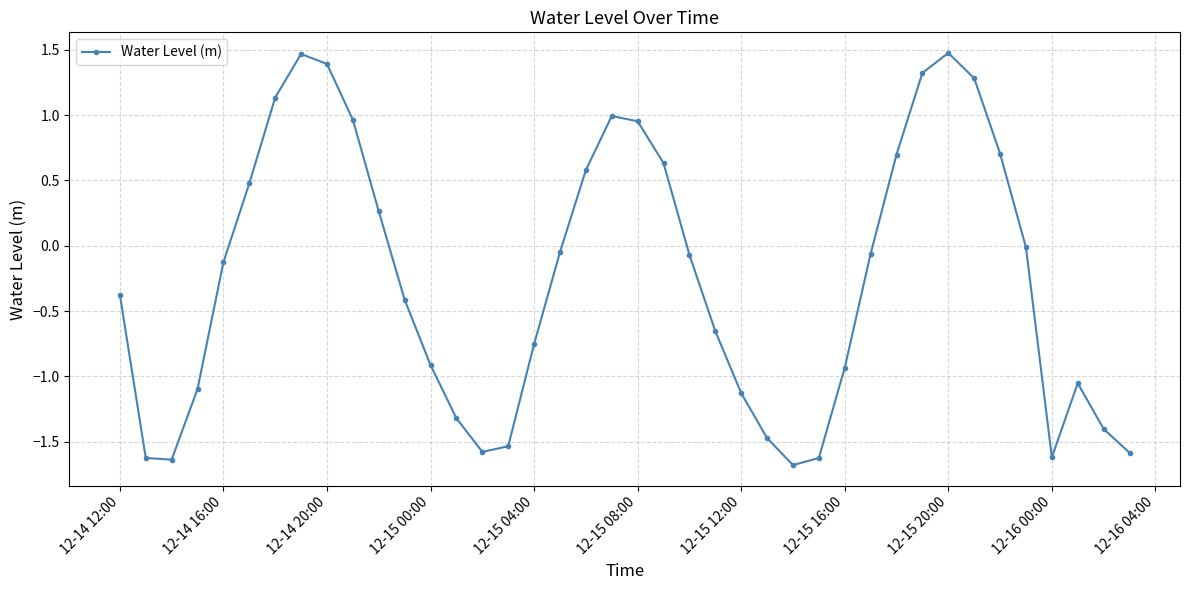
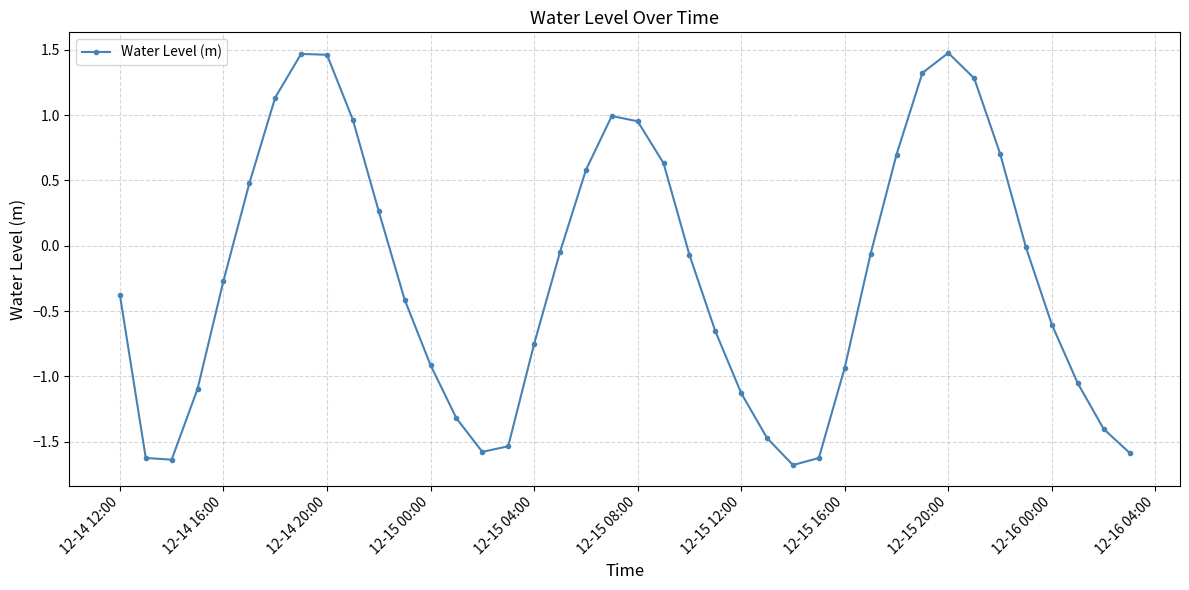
12-14 16:00: -0.13 -> -0.27
12-14 20:00: 1.39 -> 1.46
12-16 00:00: -1.62 -> -0.60
